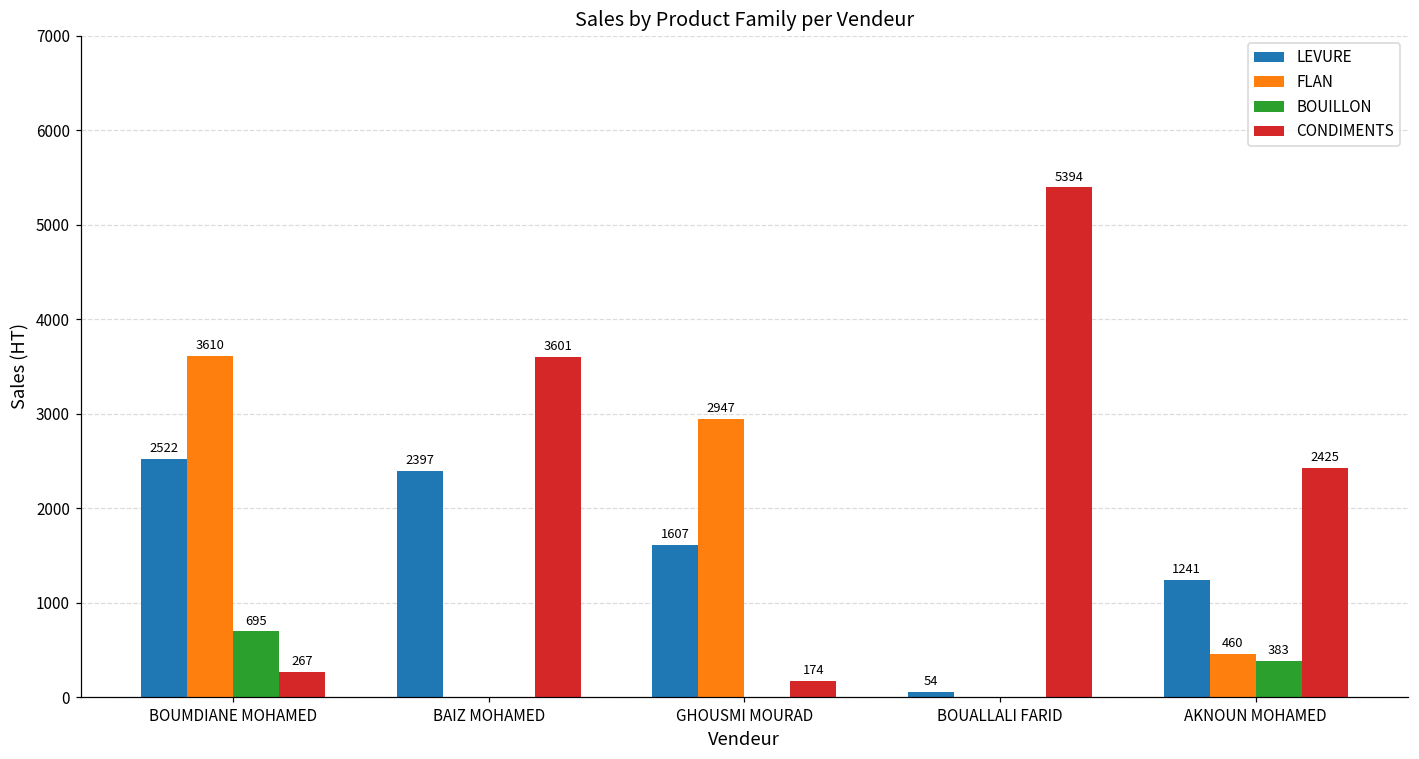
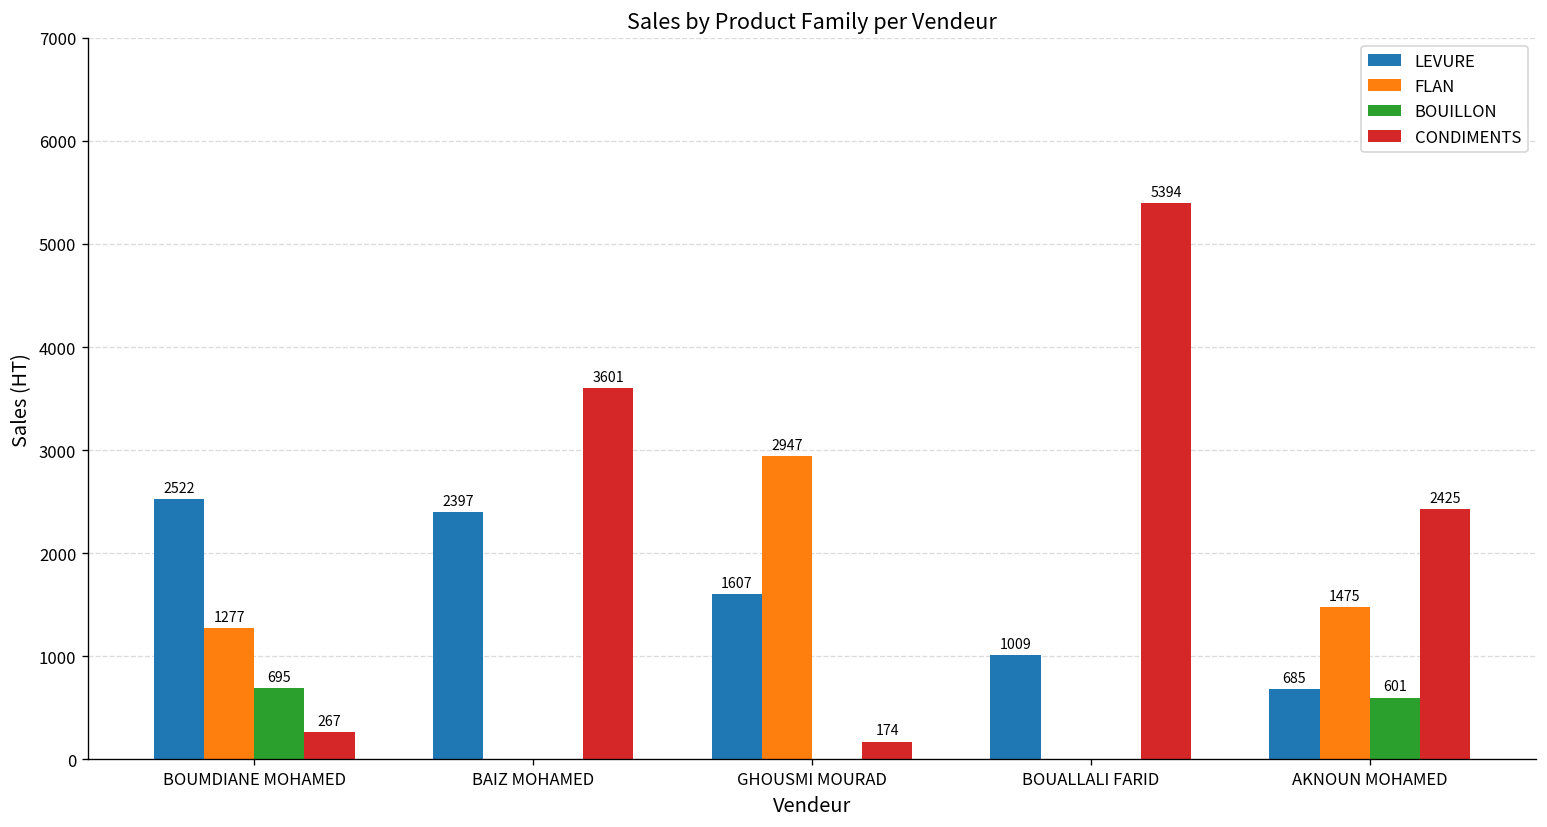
FLAN, BOUMDIANE MOHAMED: 3610 -> 1277
LEVURE, BOUALLALI FARID: 54 -> 1009
LEVURE, AKNOUN MOHAMED: 1241 -> 685
FLAN, AKNOUN MOHAMED: 460 -> 1475
BOUILLON, AKNOUN MOHAMED: 383 -> 601
